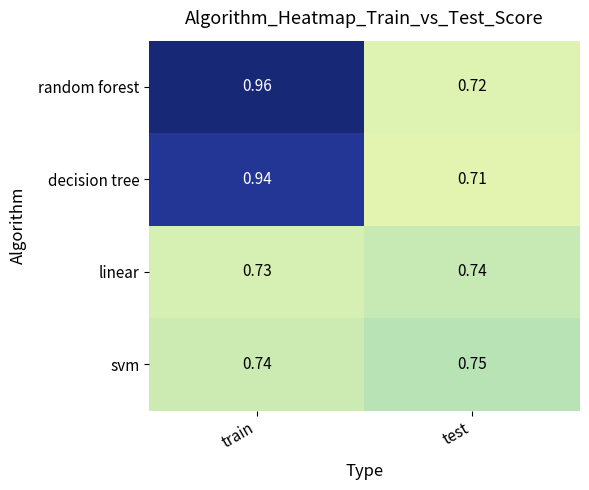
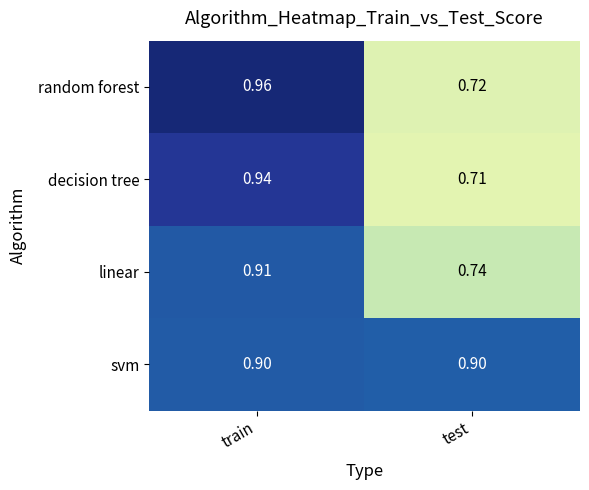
linear, train: 0.73 -> 0.91
svm, train: 0.74 -> 0.90
svm, test: 0.75 -> 0.90
